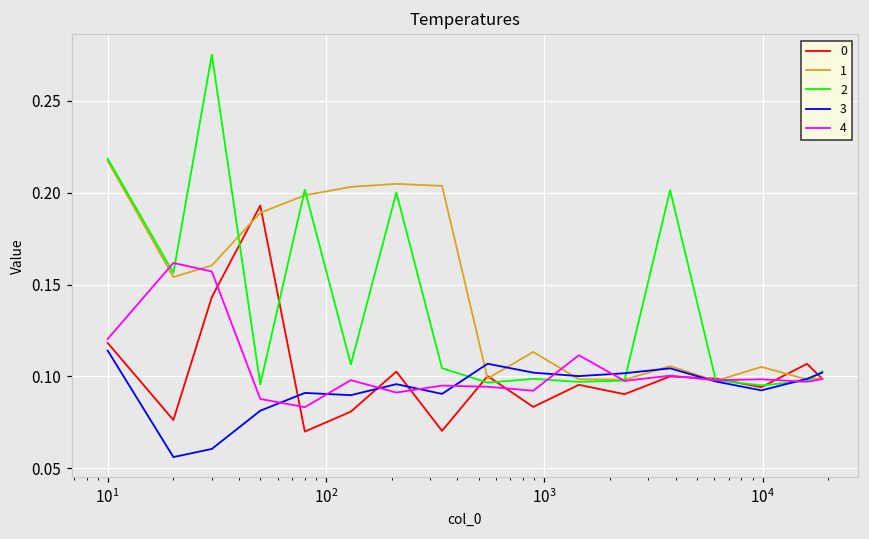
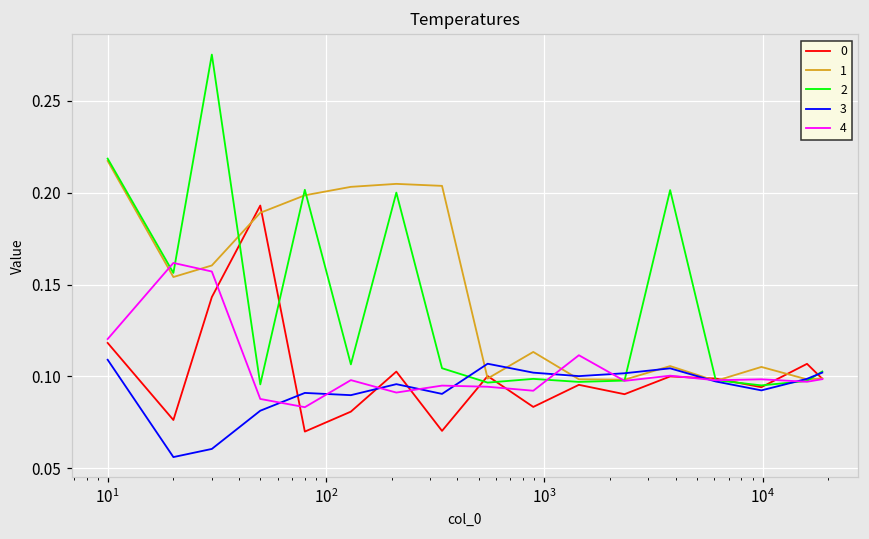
3, 10^1: 0.114 -> 0.109
